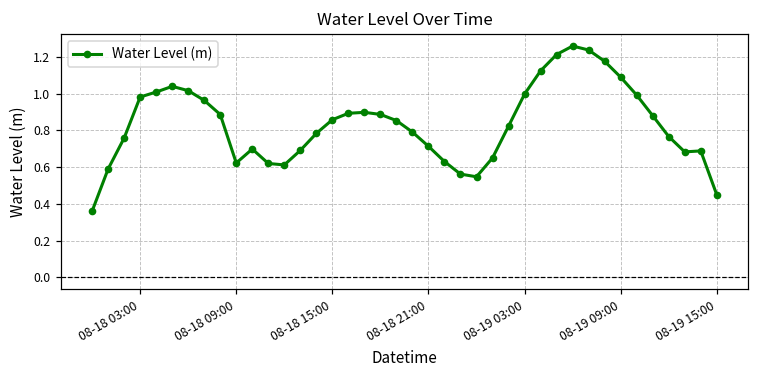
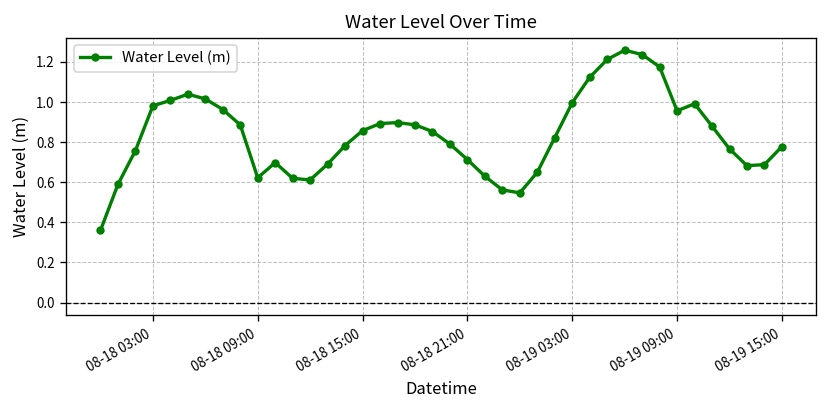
08-19 09:00: 1.09 -> 0.96
08-19 15:00: 0.45 -> 0.78
